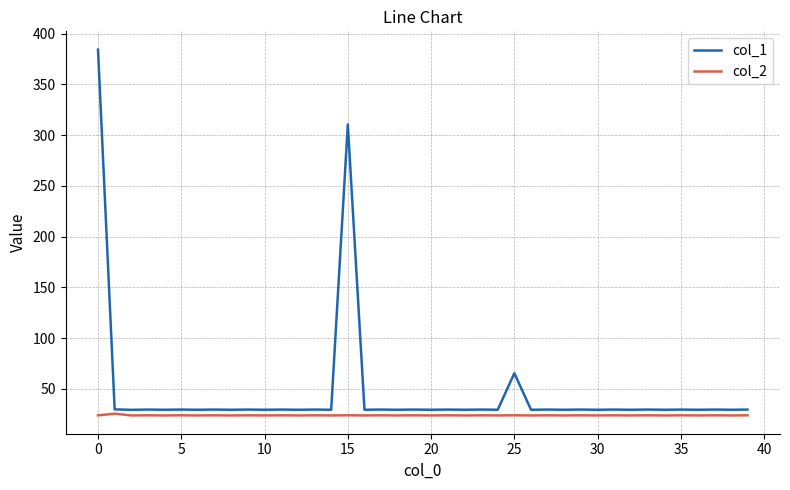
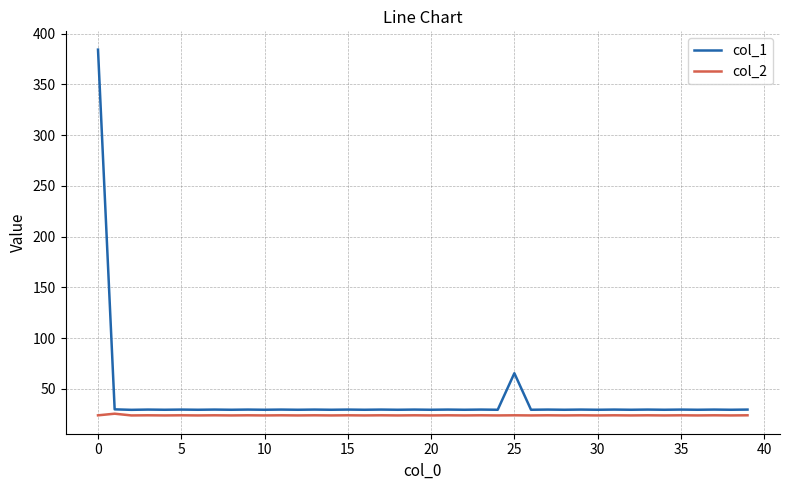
col_1, 15: 311 -> 29
